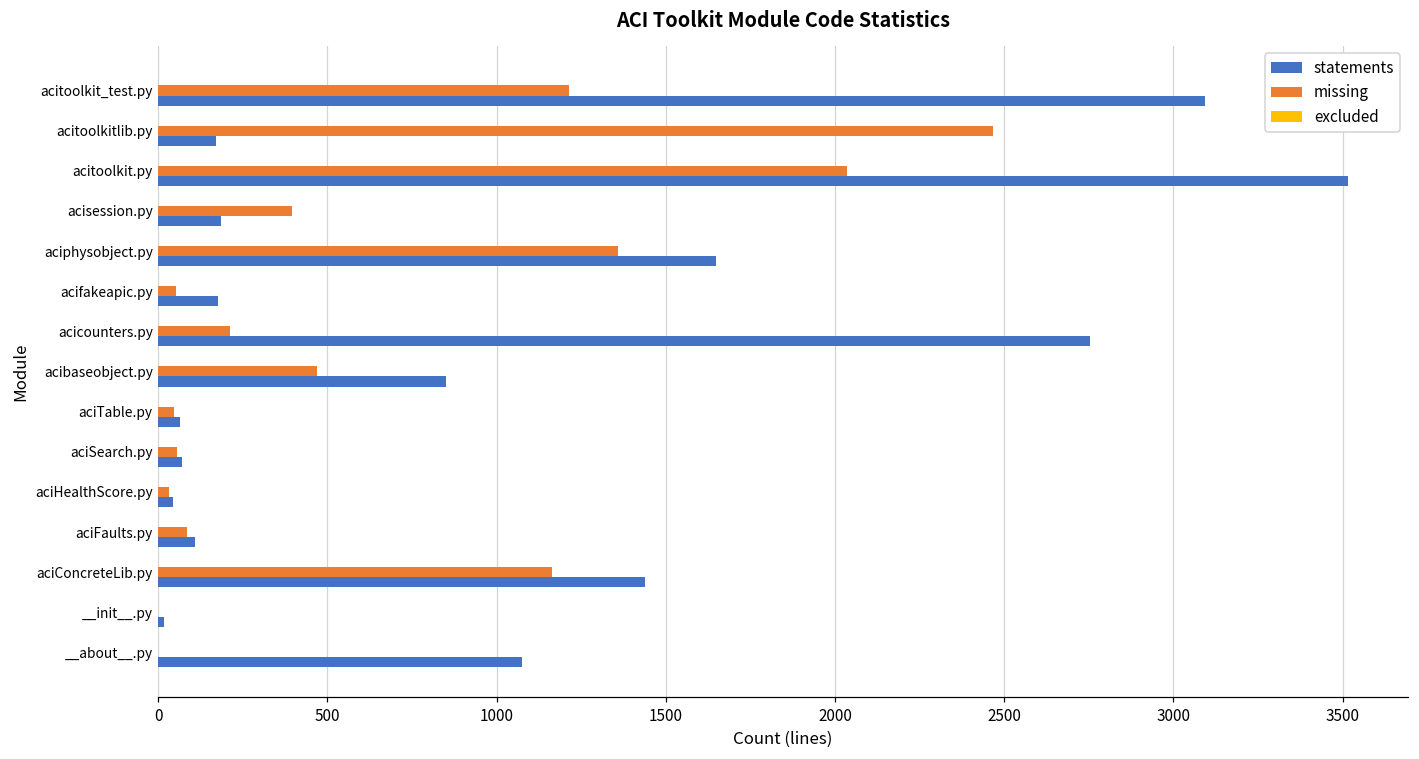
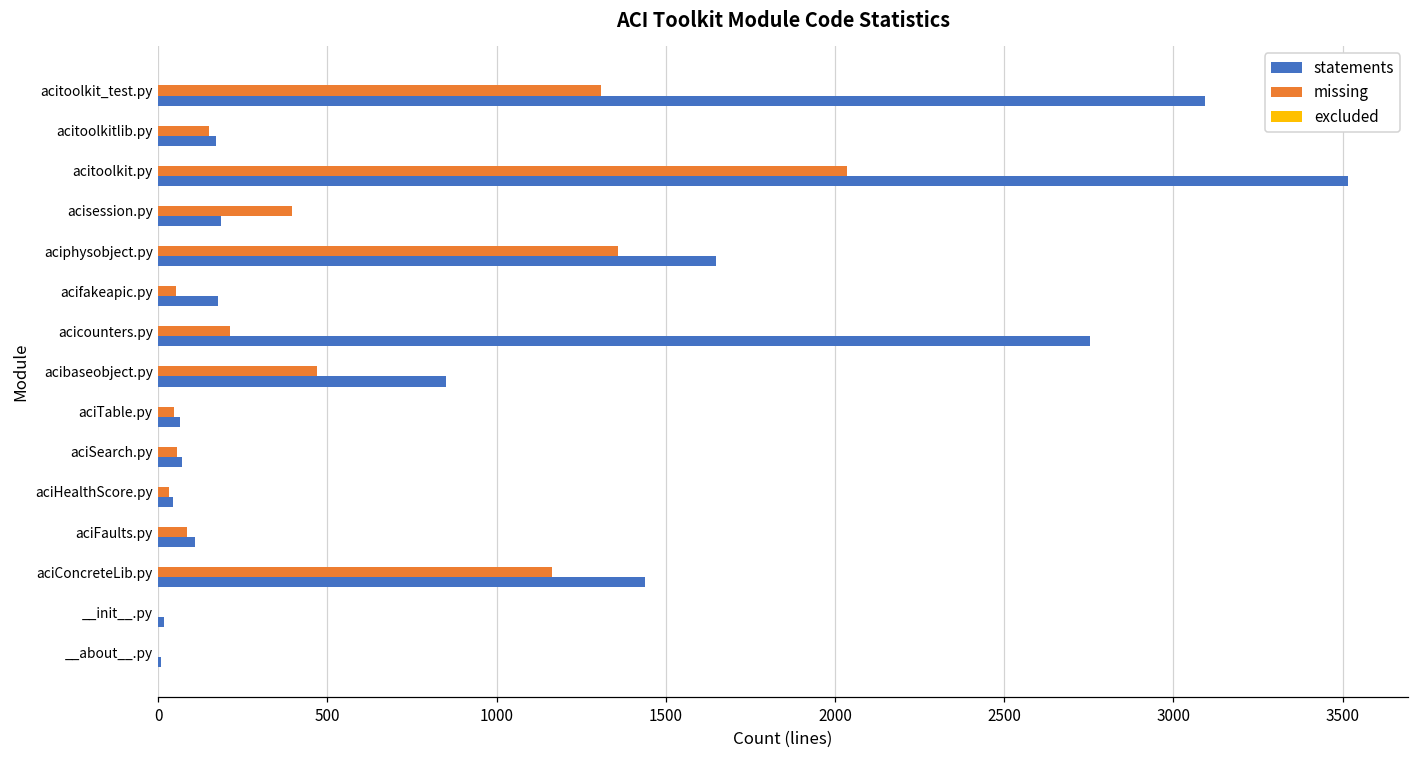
missing, acitoolkit_test.py: 1210 -> 1310
missing, acitoolkitlib.py: 2470 -> 150
statements, __about__.py: 1080 -> 10
